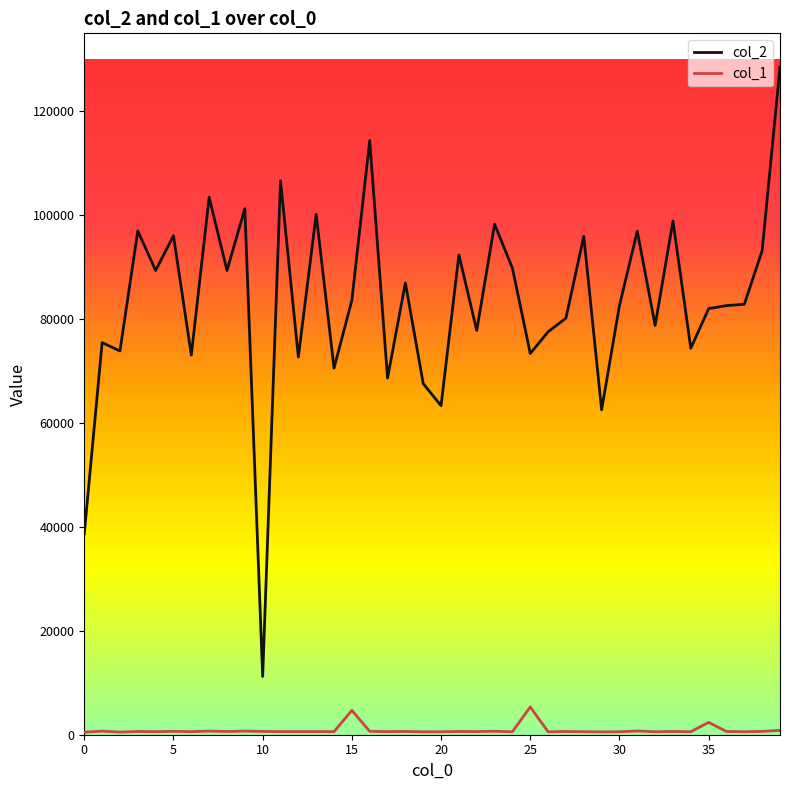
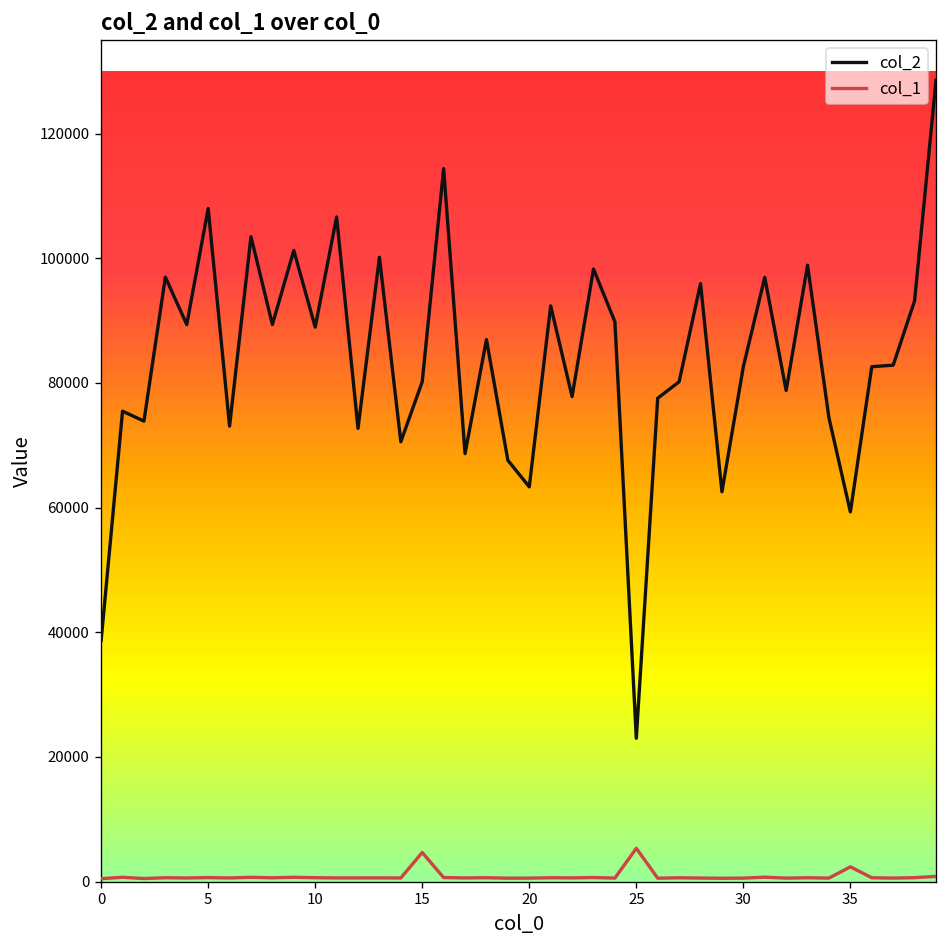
col_2, 5: 96000 -> 108000
col_2, 10: 11000 -> 89000
col_2, 15: 84000 -> 80000
col_2, 25: 73000 -> 23000
col_2, 35: 82000 -> 59000
